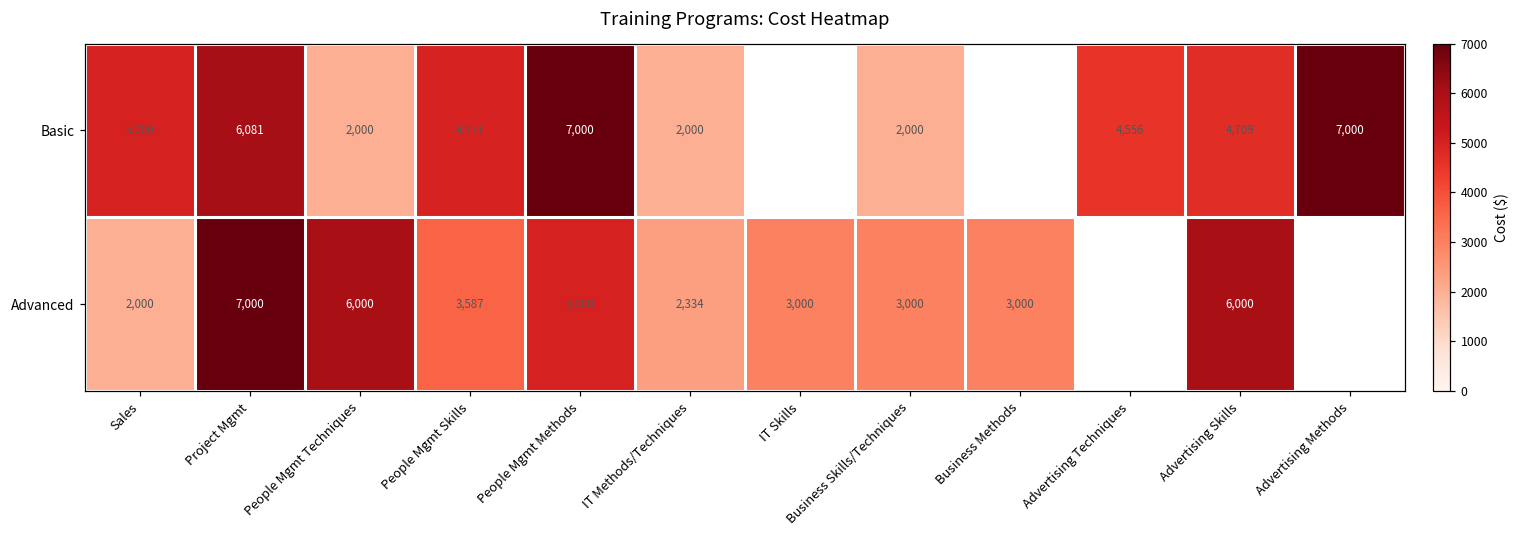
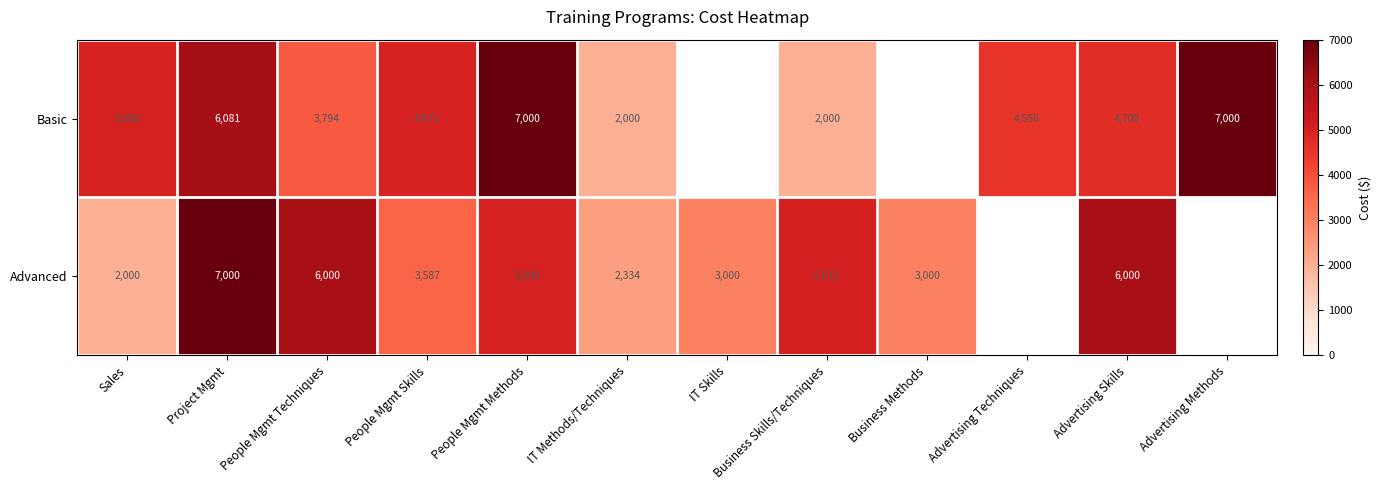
Basic, People Mgmt Techniques: 2,000 -> 3,794
Advanced, Business Skills/Techniques: 3,000 -> 5,012
